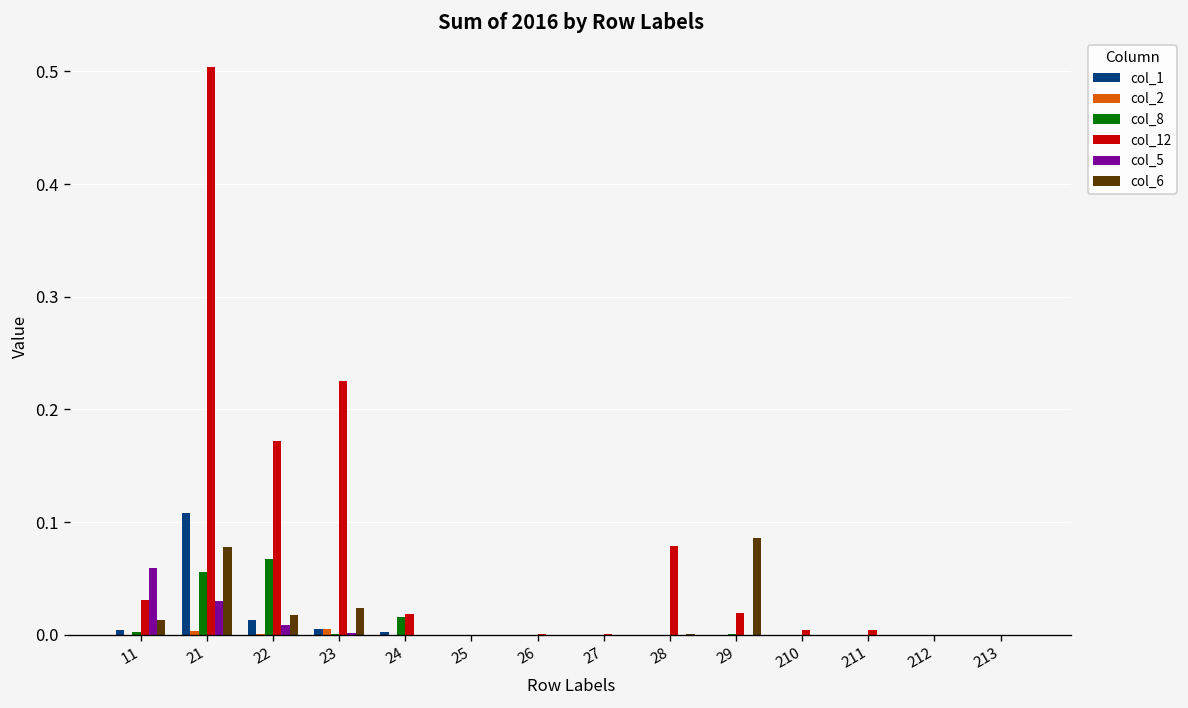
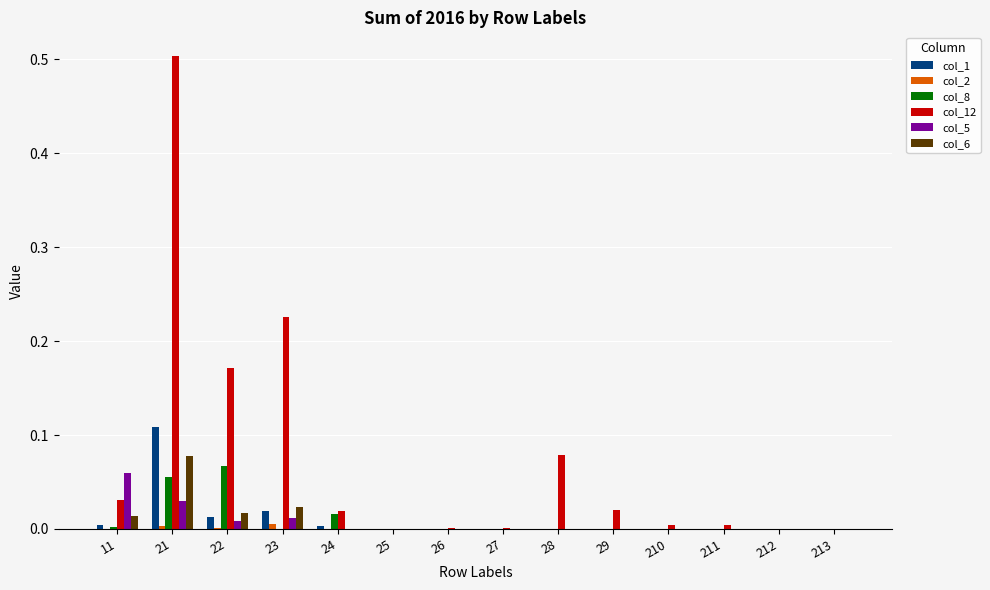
col_1, 23: 0.01 -> 0.02
col_5, 23: 0.00 -> 0.01
col_6, 29: 0.09 -> 0.00
